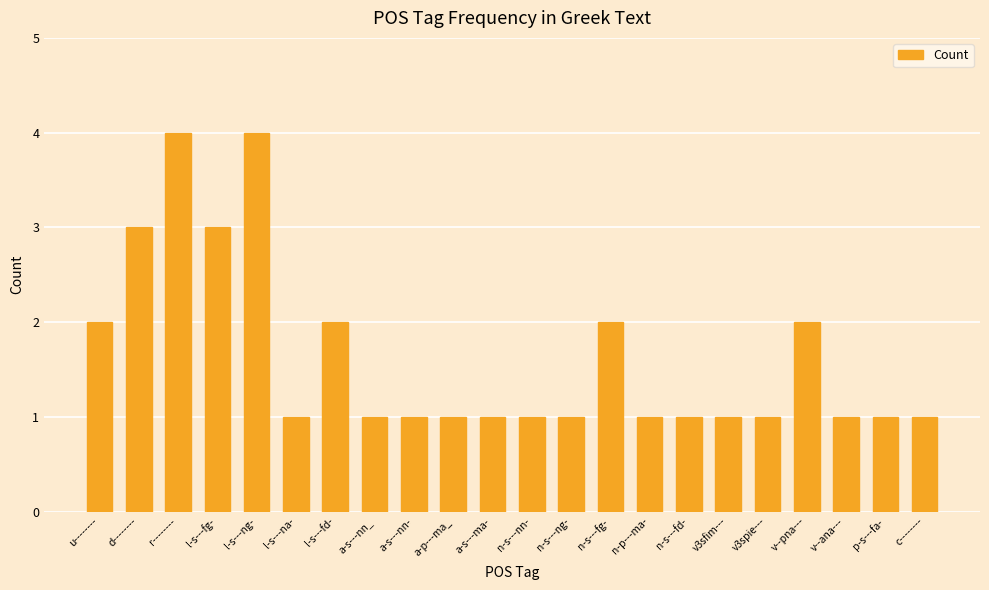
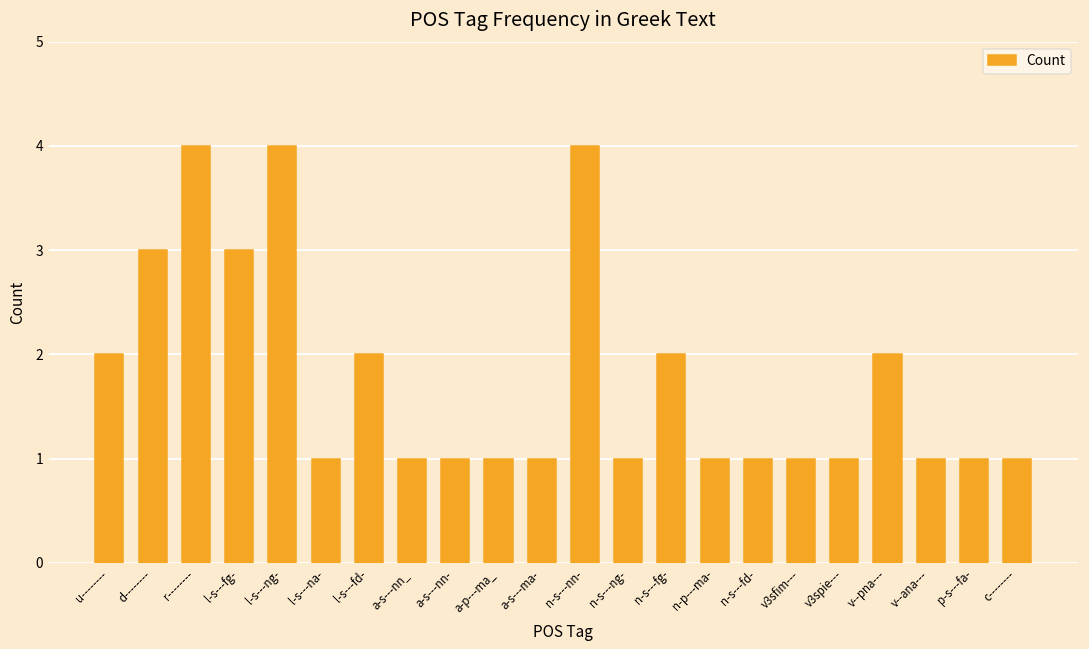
n-s---nn-: 1 -> 4
